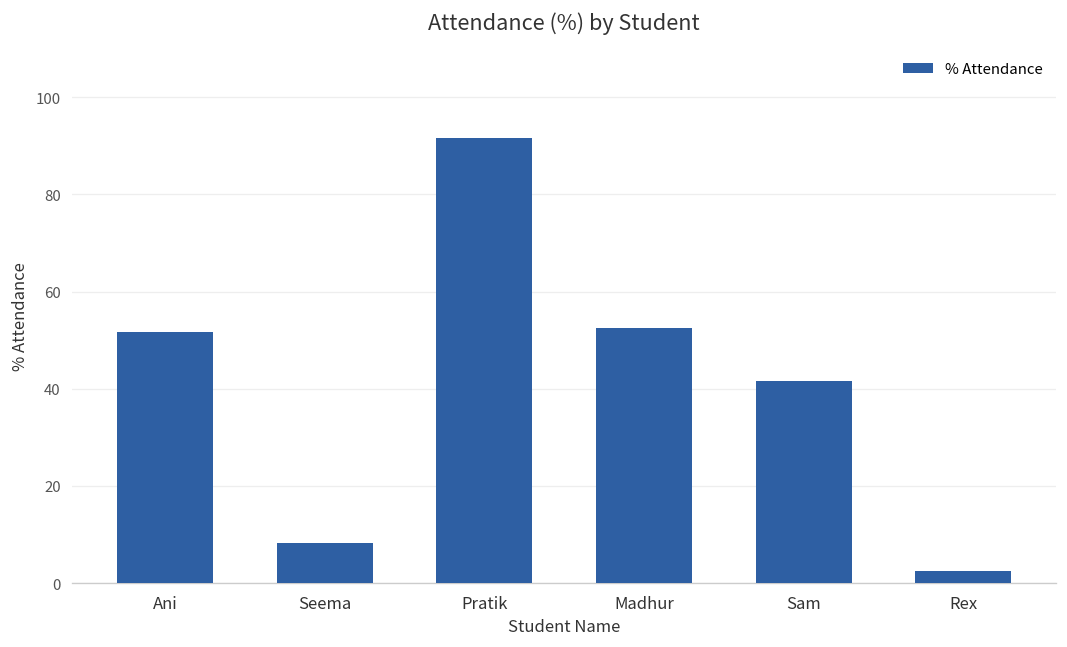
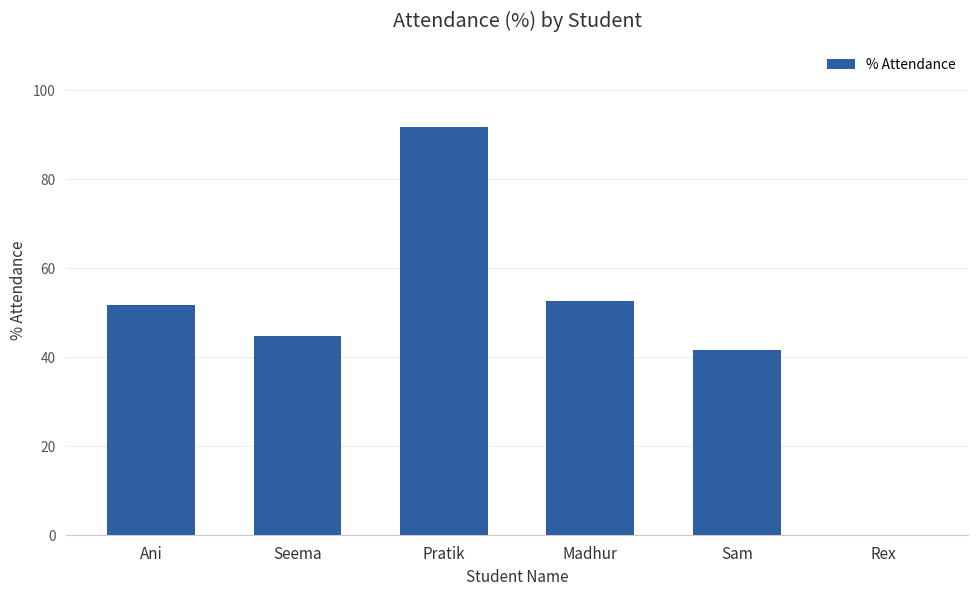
Seema: 8 -> 45
Rex: 2 -> 0
